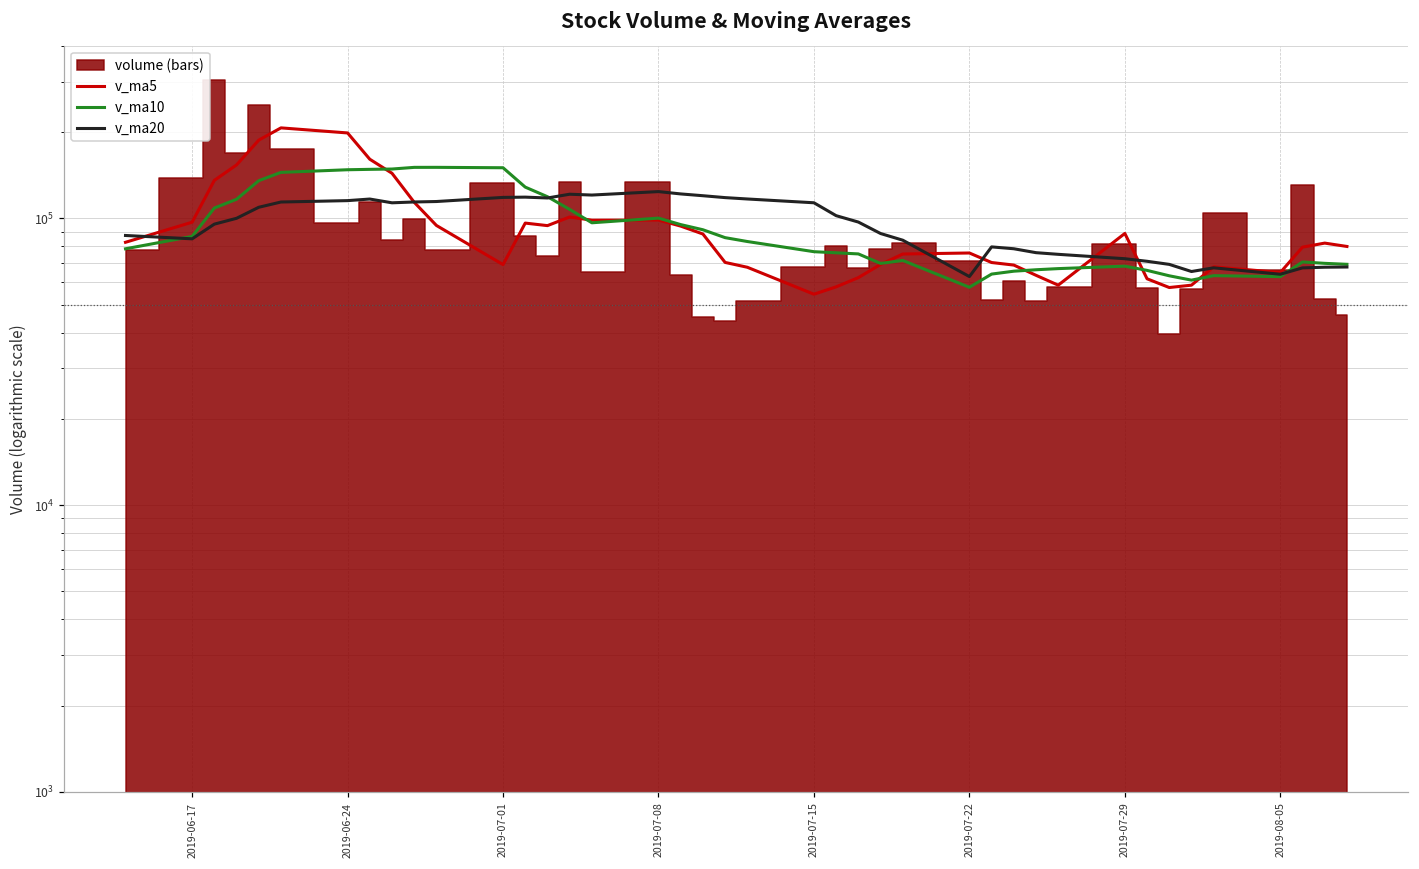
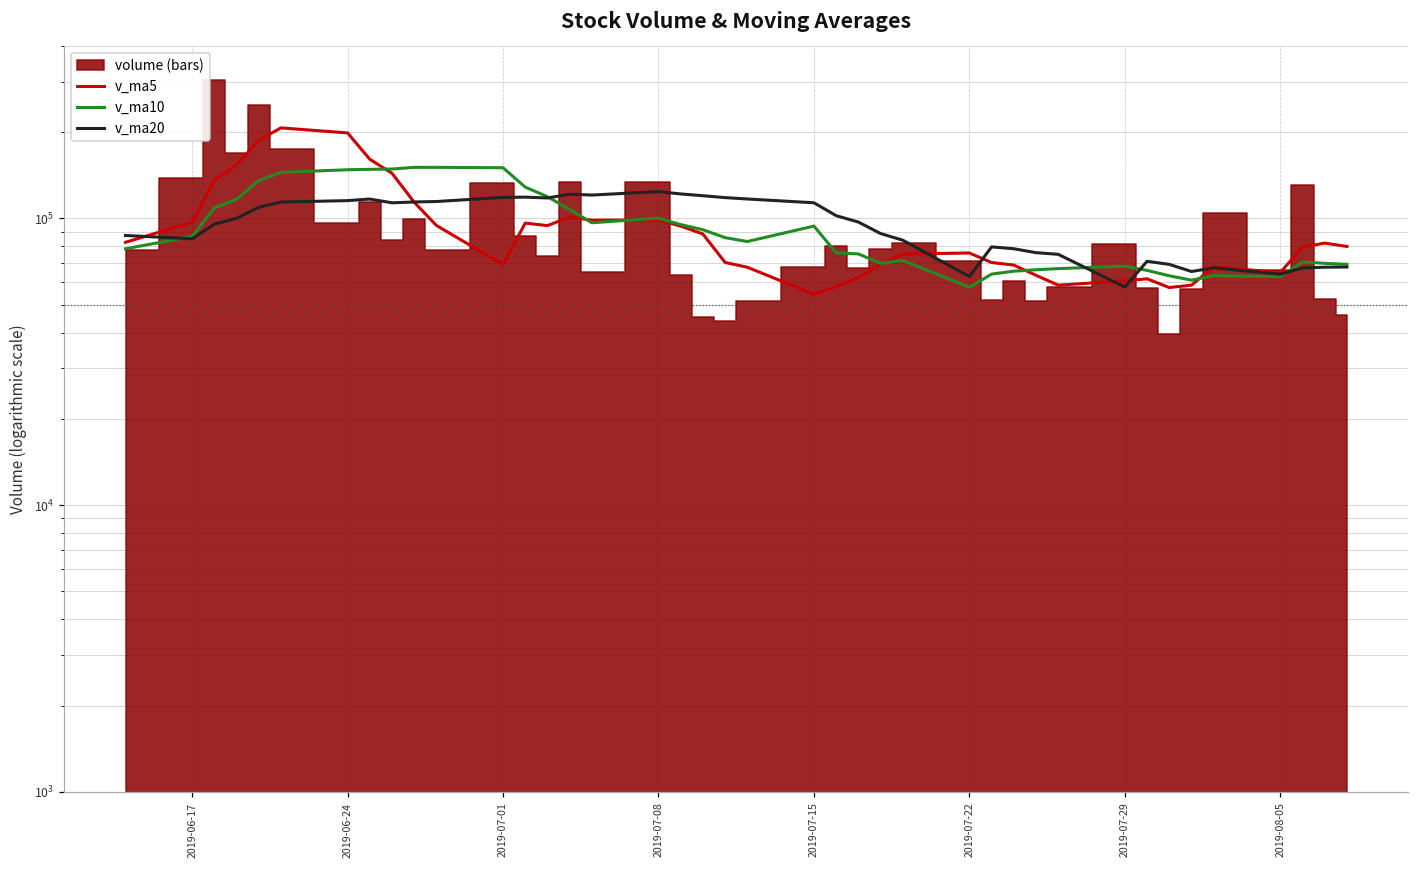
v_ma10, 2019-07-15: 77000 -> 94000
v_ma5, 2019-07-29: 89000 -> 61000
v_ma20, 2019-07-29: 72000 -> 58000
